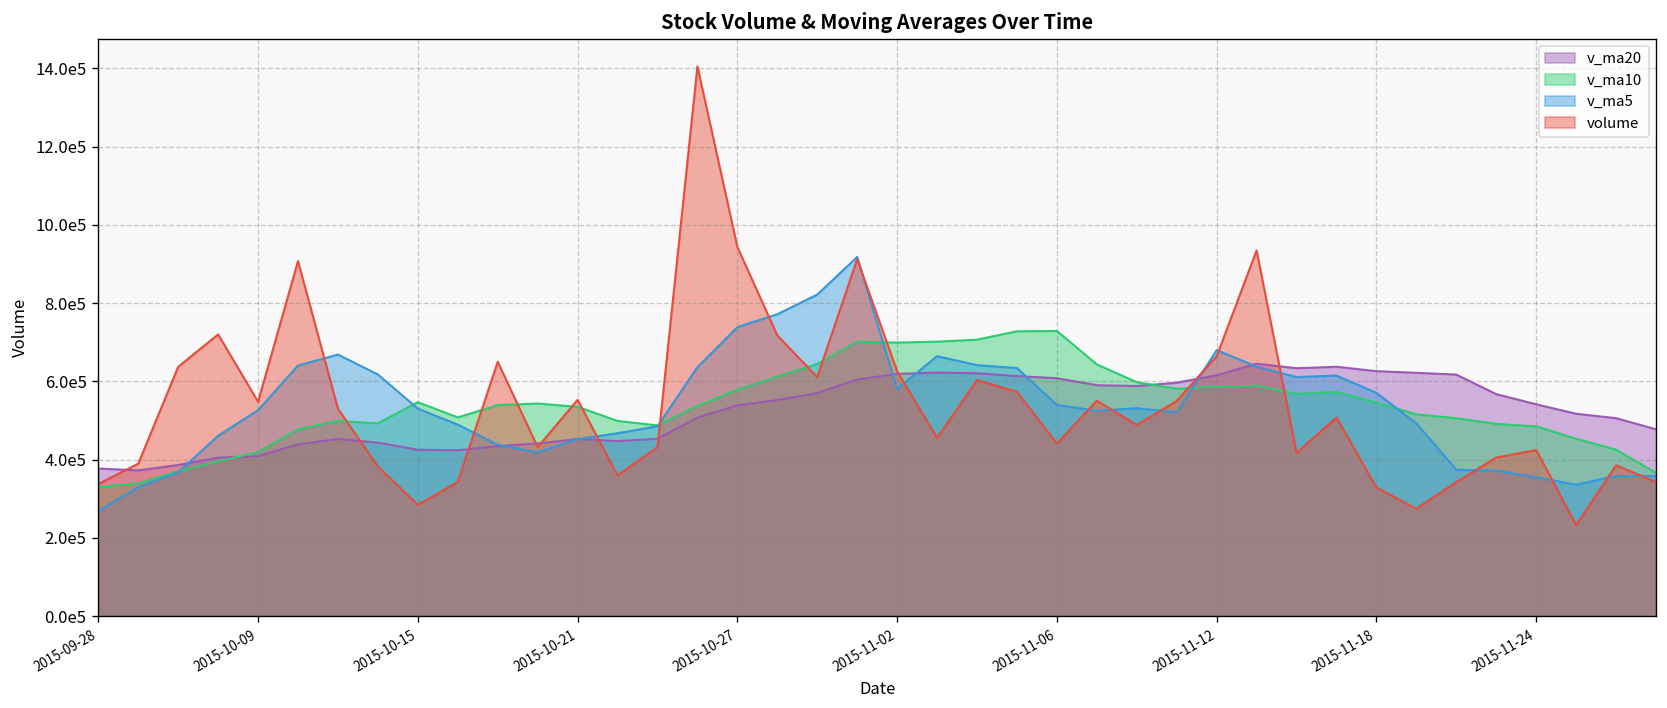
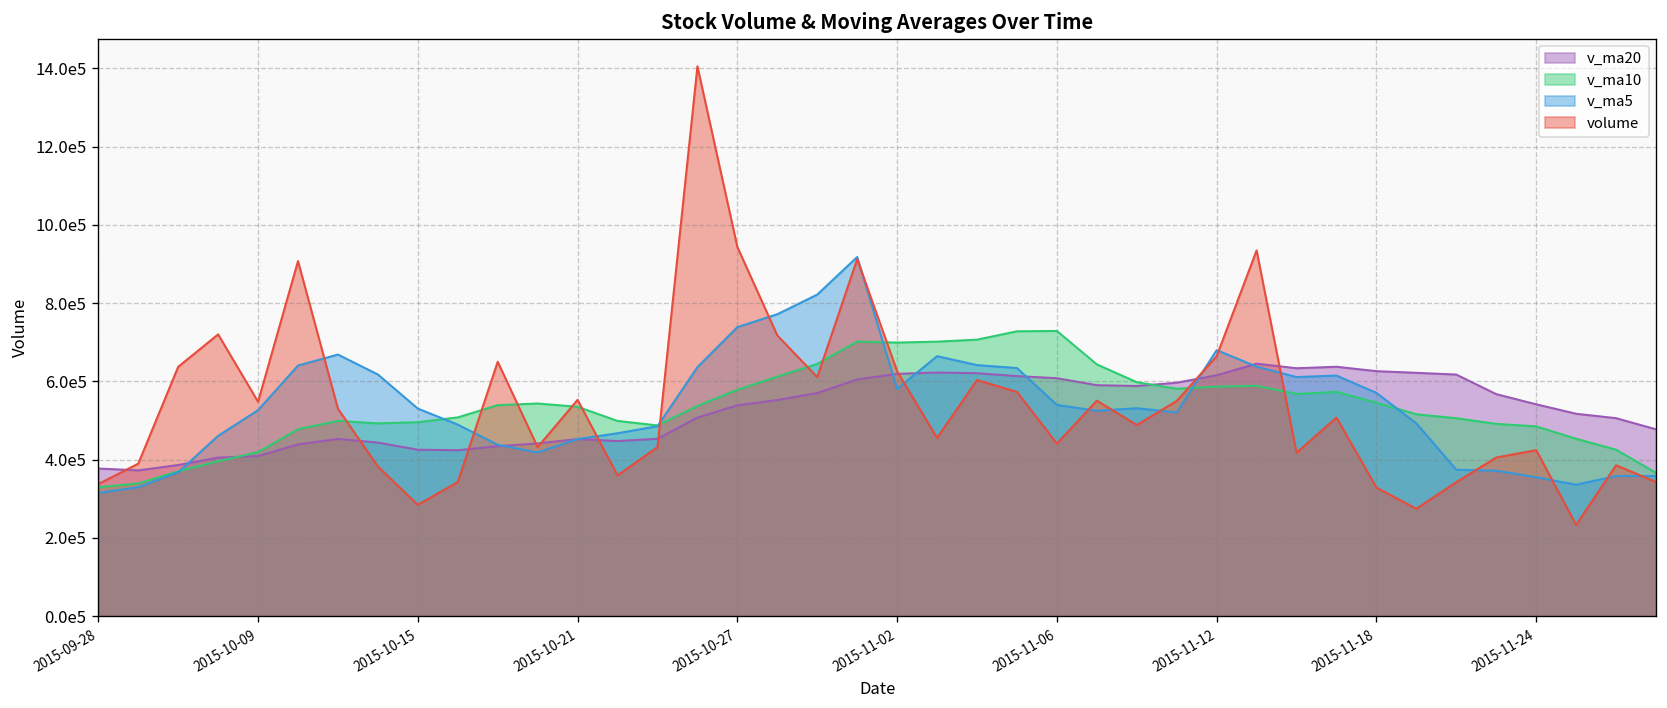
v_ma5, 2015-09-28: 270000 -> 320000
v_ma10, 2015-10-15: 550000 -> 500000
